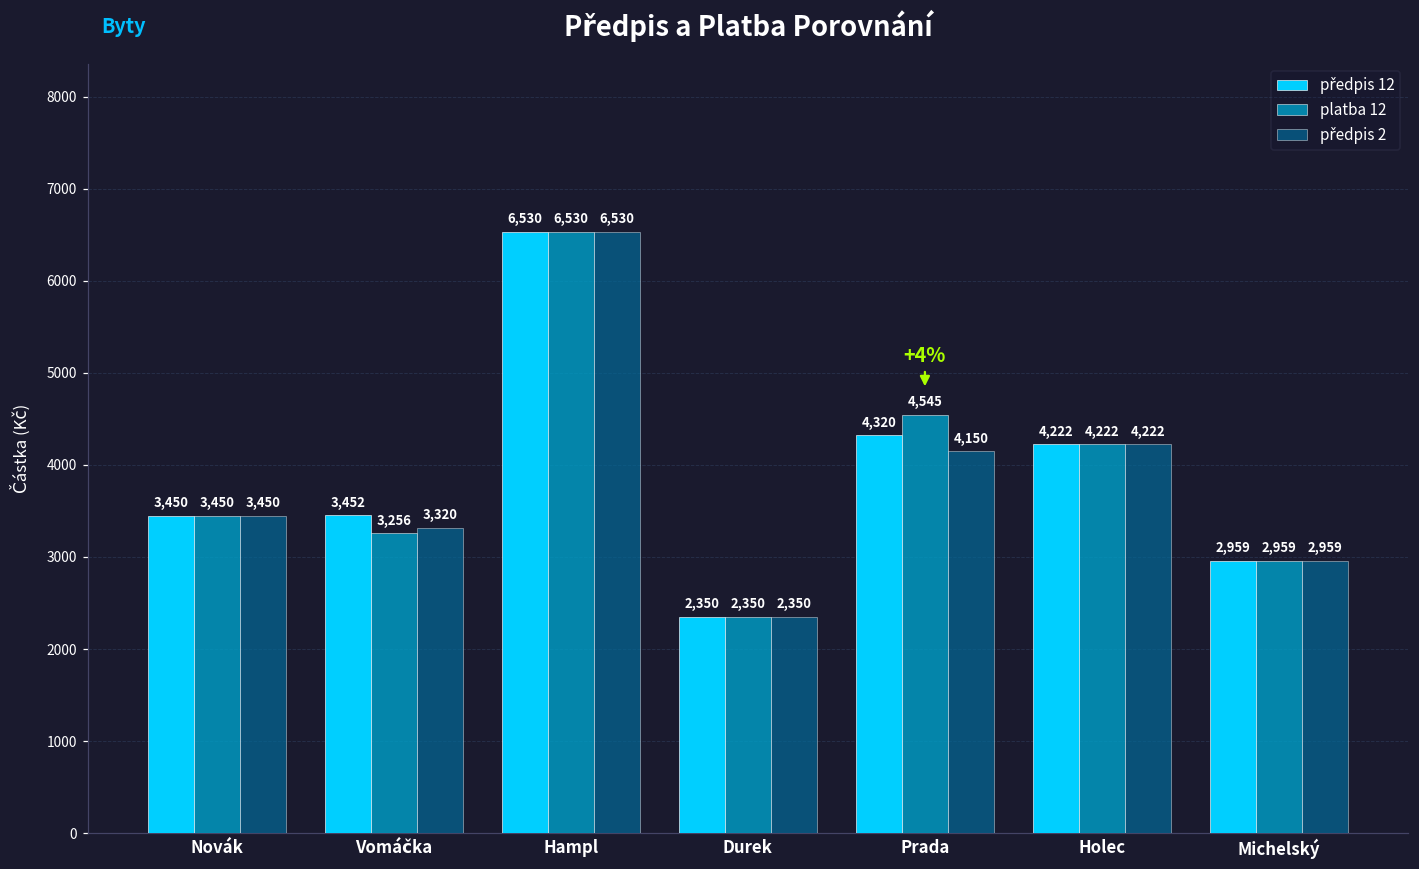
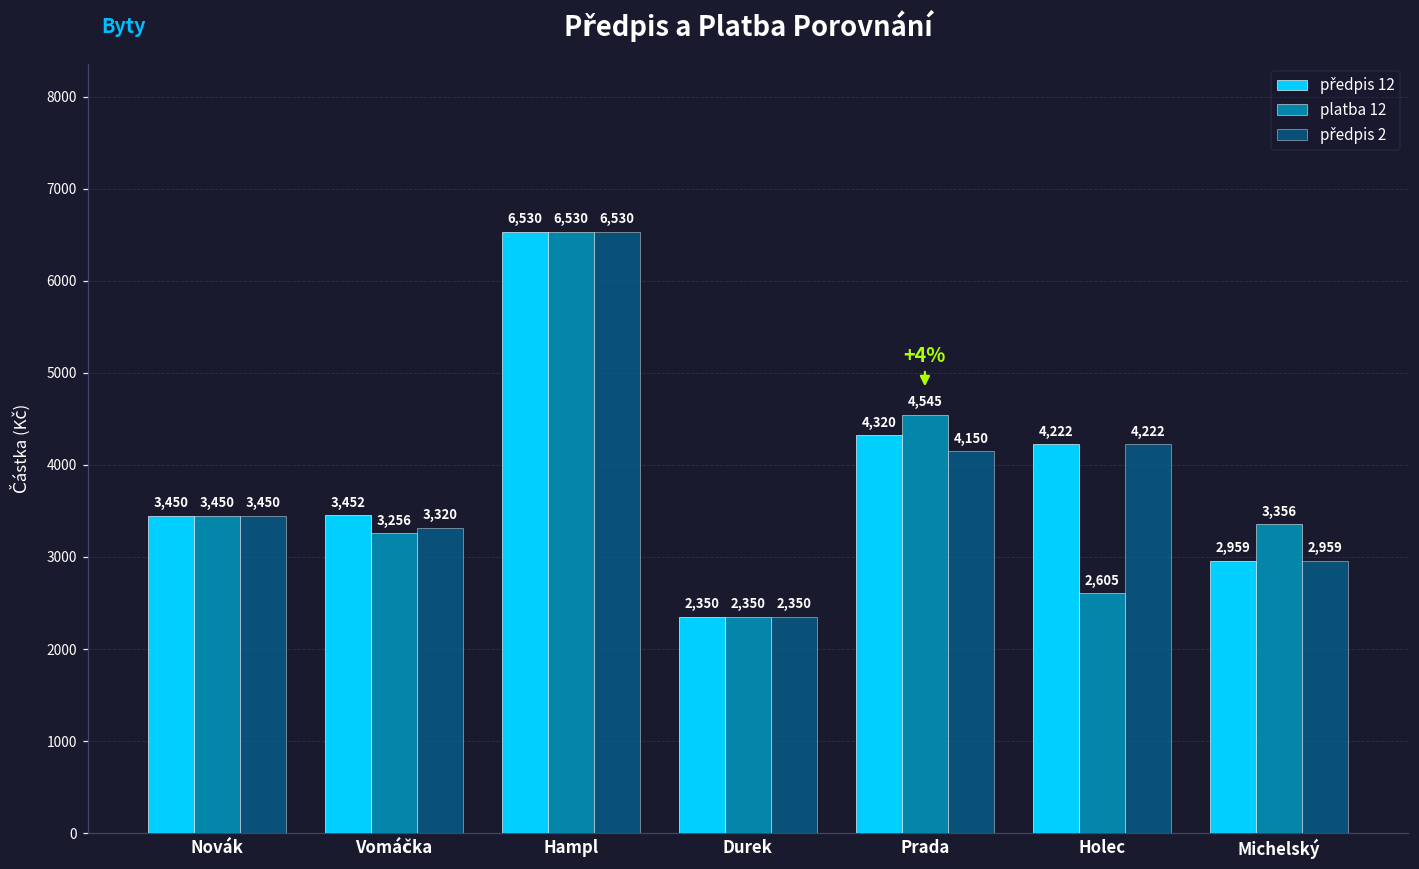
platba 12, Holec: 4,222 -> 2,605
platba 12, Michelský: 2,959 -> 3,356
